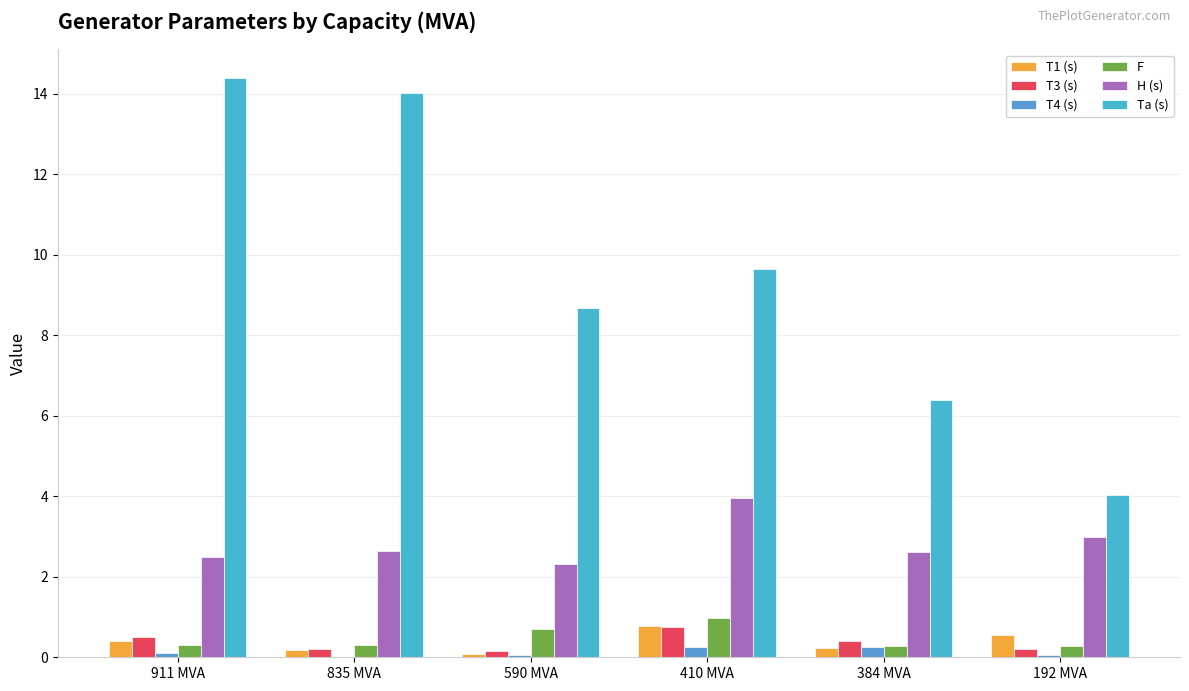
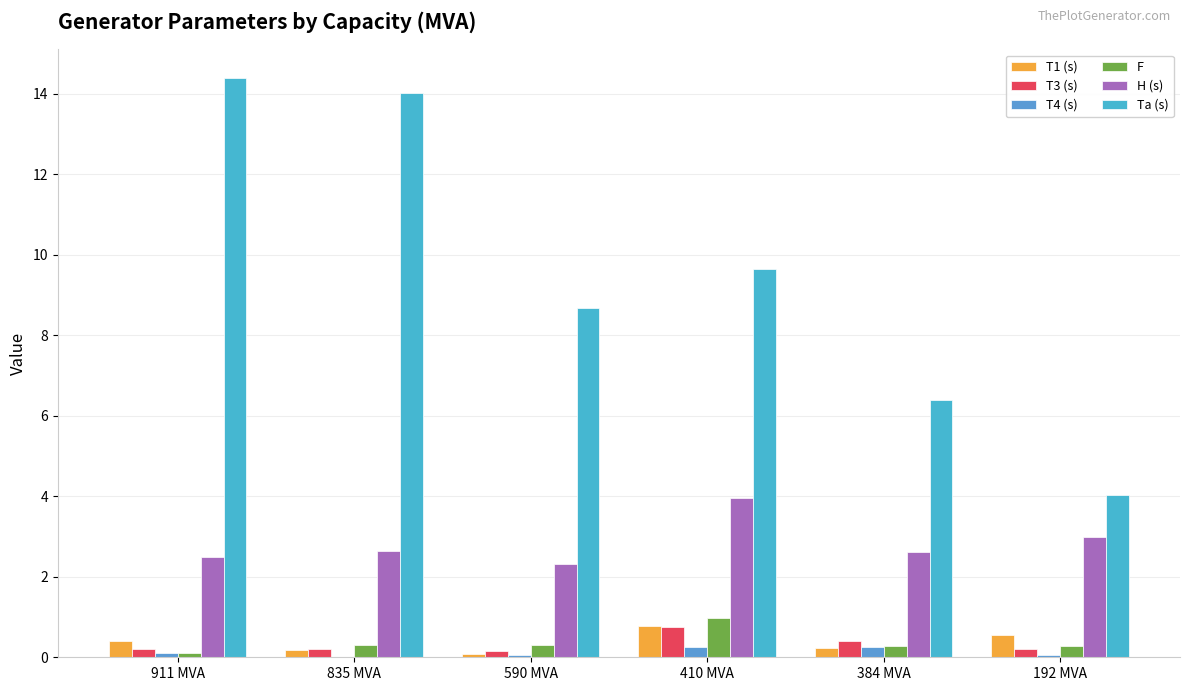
T3 (s), 911 MVA: 0.5 -> 0.2
F, 911 MVA: 0.3 -> 0.1
F, 590 MVA: 0.7 -> 0.3
